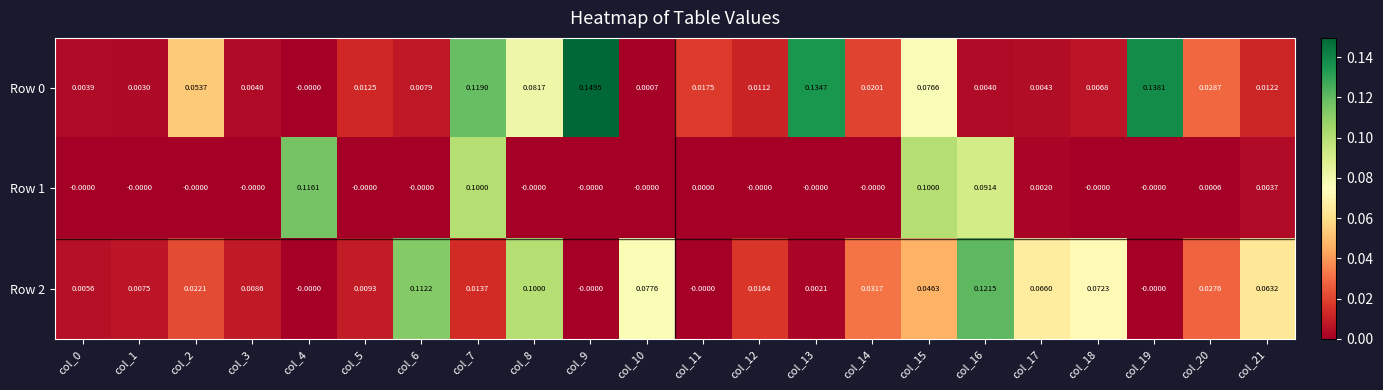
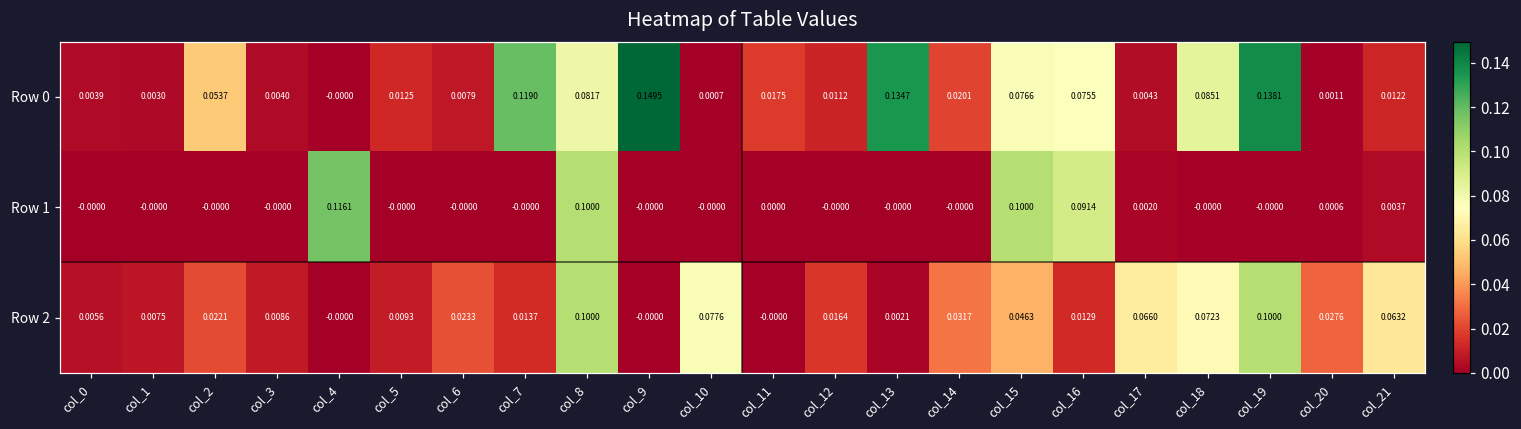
Row 0, col_16: 0.0040 -> 0.0755
Row 0, col_18: 0.0068 -> 0.0851
Row 0, col_20: 0.0287 -> 0.0011
Row 1, col_7: 0.1000 -> -0.0000
Row 1, col_8: -0.0000 -> 0.1000
Row 2, col_6: 0.1122 -> 0.0233
Row 2, col_16: 0.1215 -> 0.0129
Row 2, col_19: -0.0000 -> 0.1000
